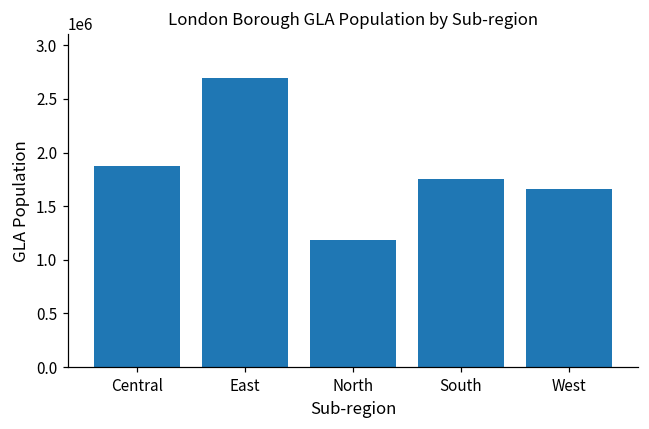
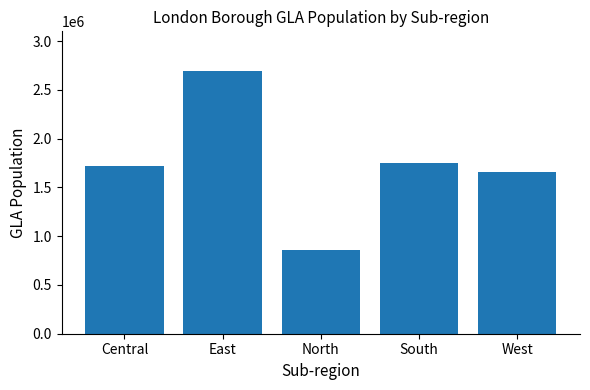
Central: 1900000 -> 1700000
North: 1200000 -> 900000
